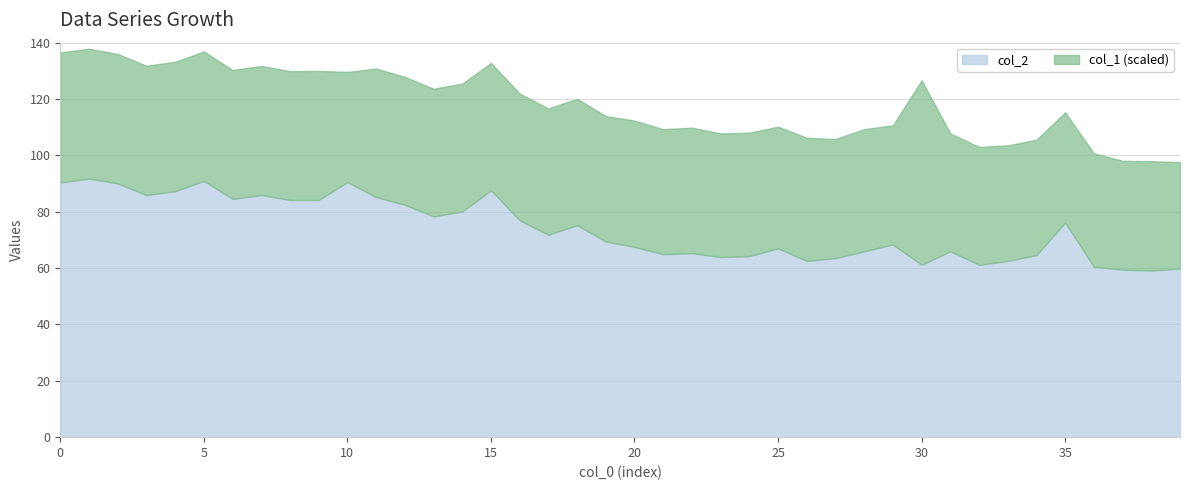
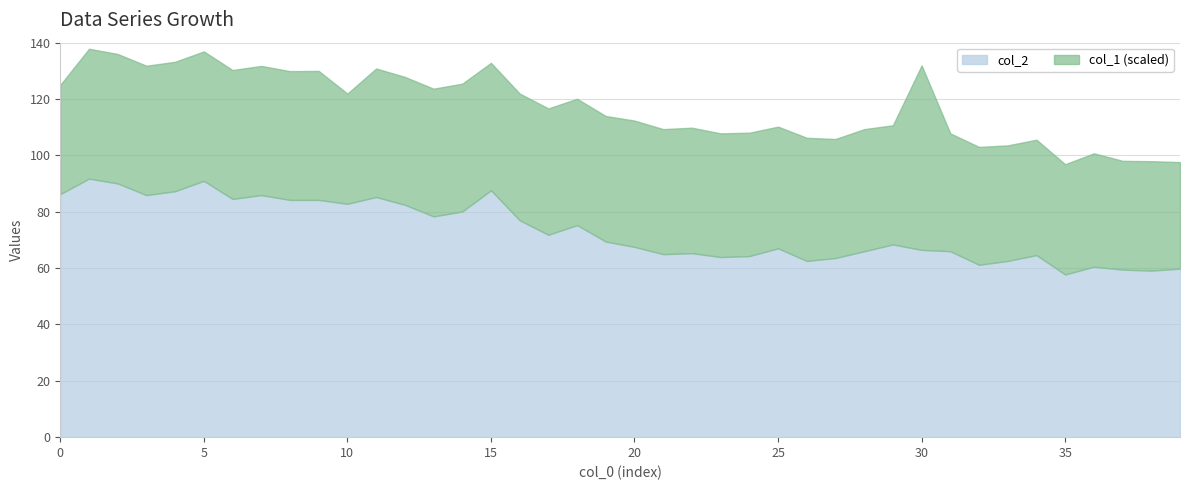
col_2, 0: 90 -> 86
col_1 (scaled), 0: 46 -> 39
col_2, 10: 91 -> 83
col_2, 30: 61 -> 66
col_2, 35: 76 -> 58
